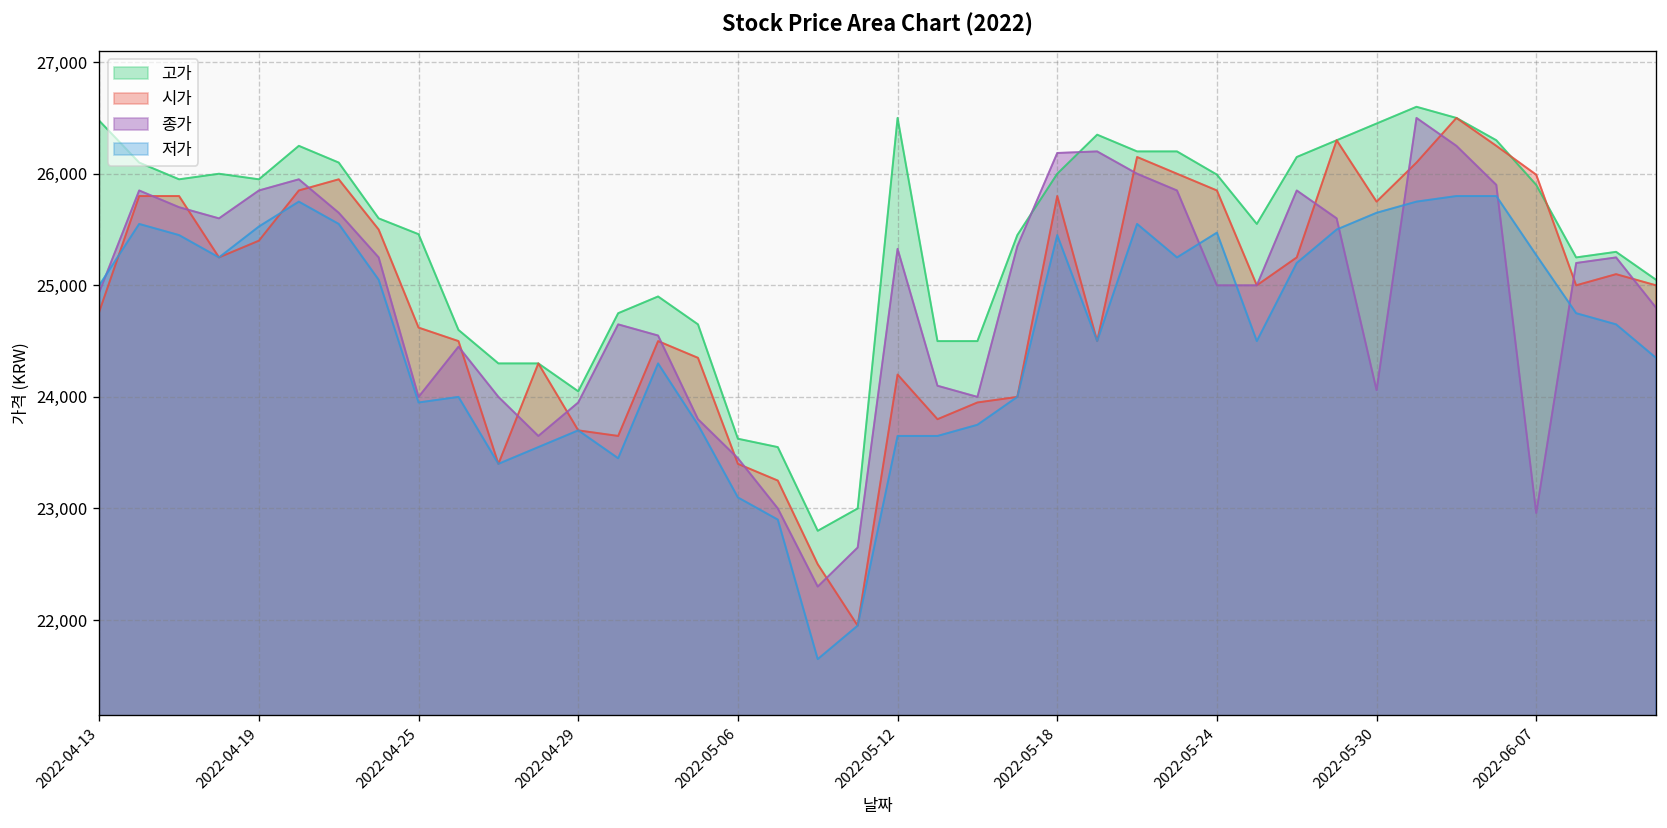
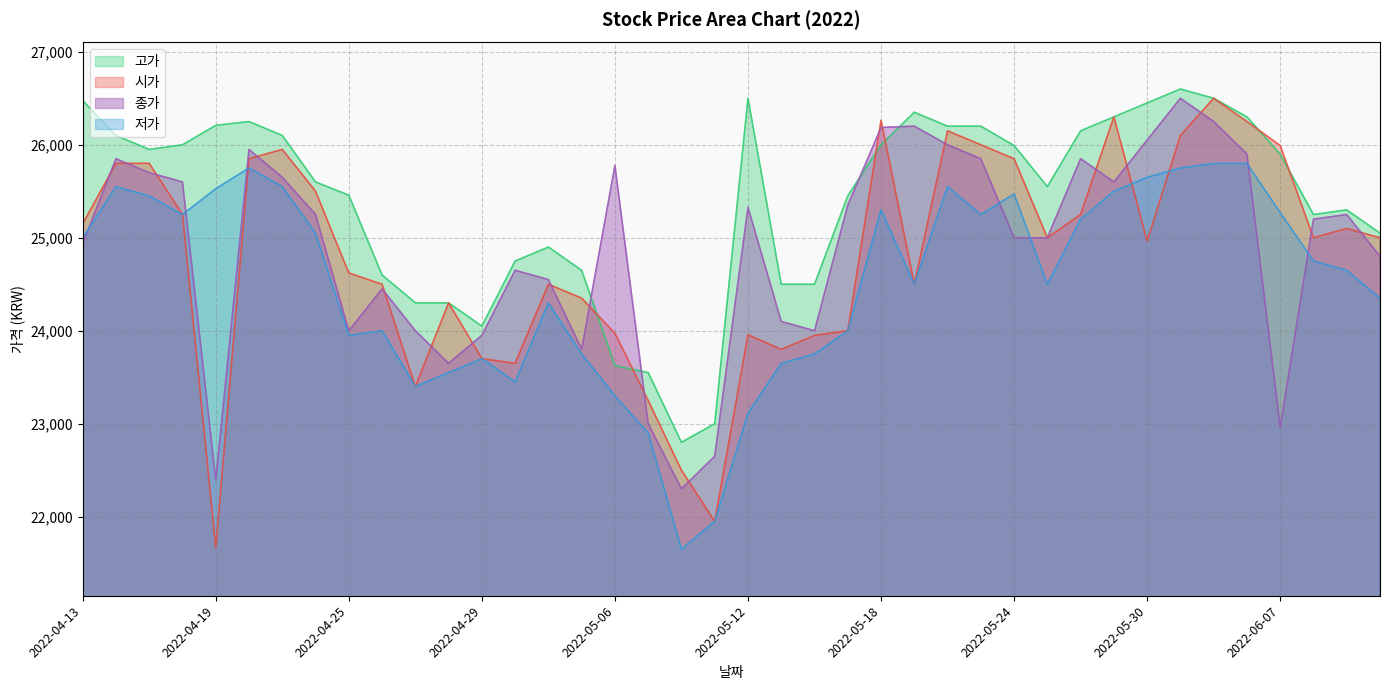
시가, 2022-04-13: 24,800 -> 25,200
고가, 2022-04-19: 26,000 -> 26,200
시가, 2022-04-19: 25,400 -> 21,700
종가, 2022-04-19: 25,900 -> 22,400
시가, 2022-05-06: 23,400 -> 24,000
종가, 2022-05-06: 23,500 -> 25,800
저가, 2022-05-06: 23,100 -> 23,300
시가, 2022-05-12: 24,200 -> 24,000
저가, 2022-05-12: 23,700 -> 23,100
시가, 2022-05-18: 25,800 -> 26,300
저가, 2022-05-18: 25,500 -> 25,300
시가, 2022-05-30: 25,800 -> 25,000
종가, 2022-05-30: 24,100 -> 26,100
